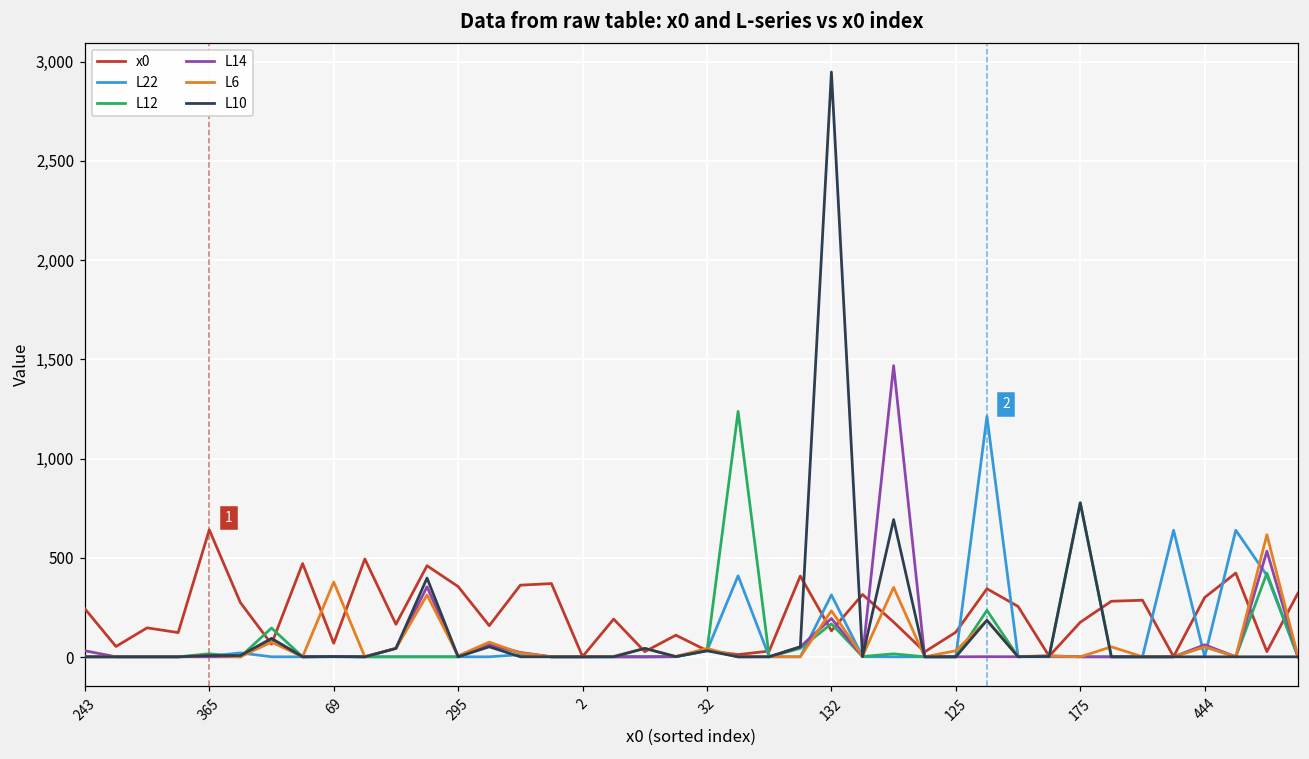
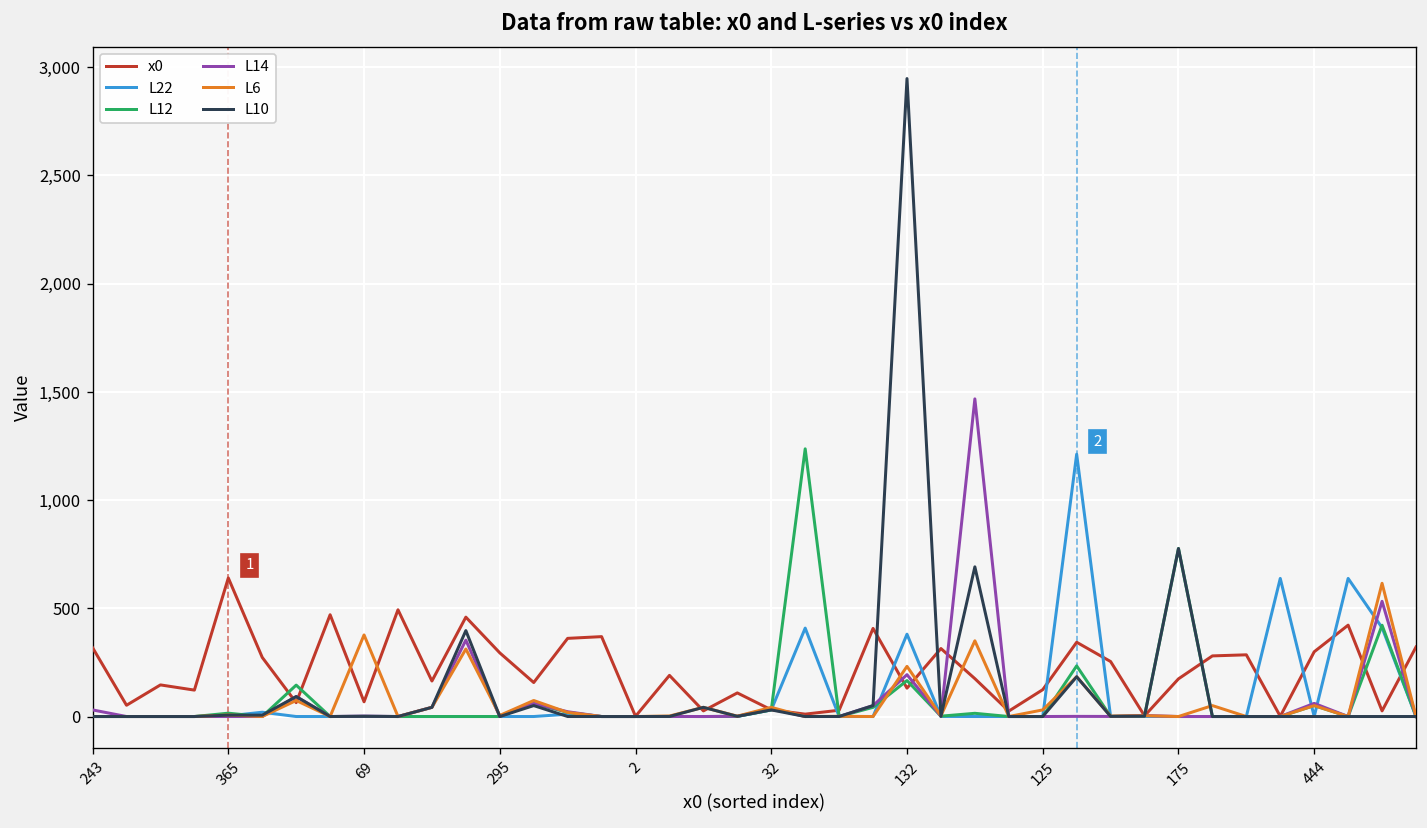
x0, 243: 240 -> 320
x0, 295: 360 -> 300
L22, 132: 310 -> 380
